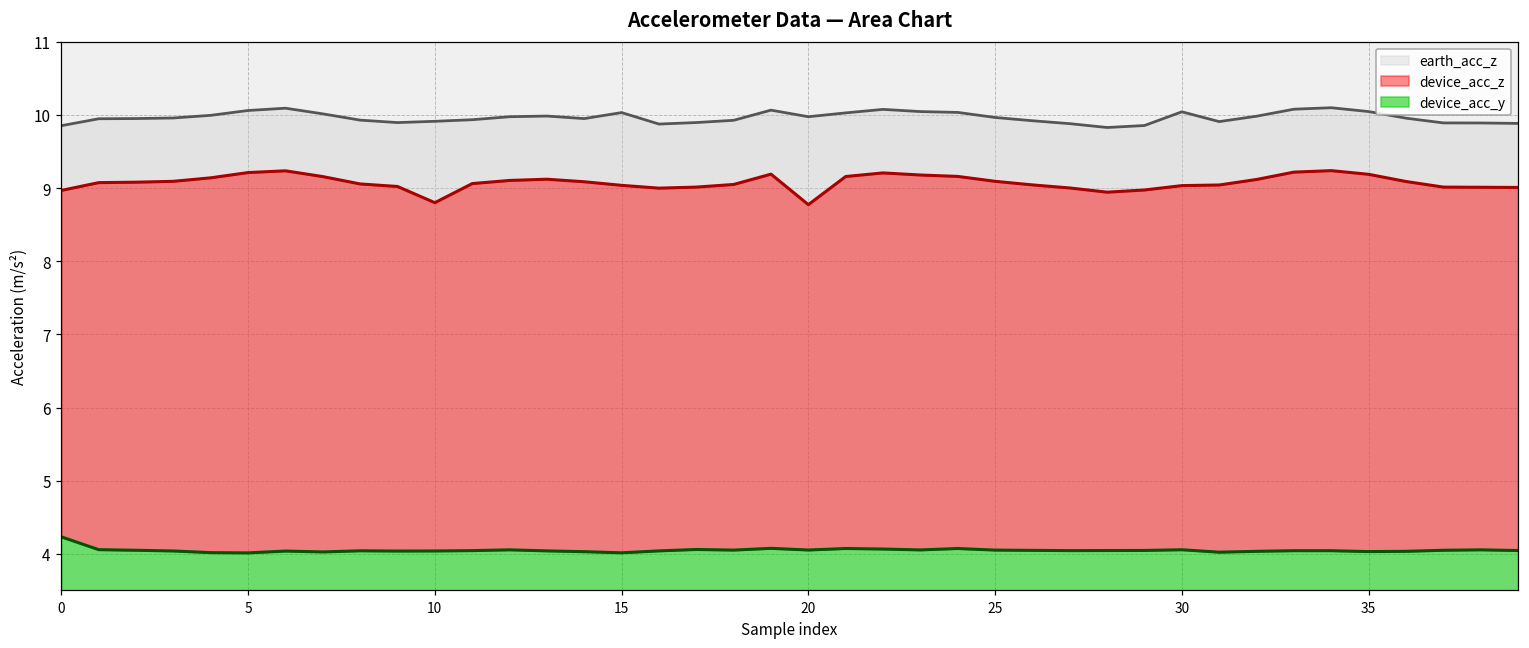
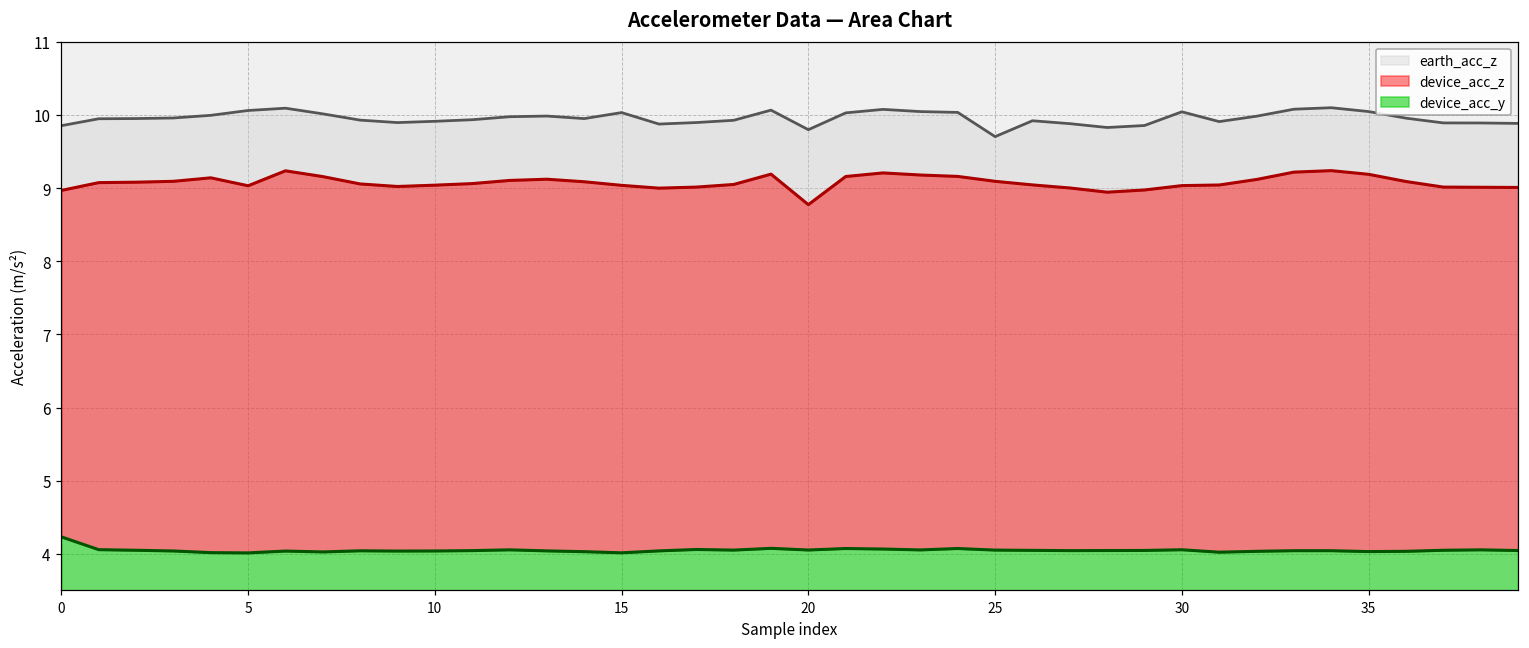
device_acc_z, 5: 9.2 -> 9.0
device_acc_z, 10: 8.8 -> 9.0
earth_acc_z, 20: 10.0 -> 9.8
earth_acc_z, 25: 10.0 -> 9.7
